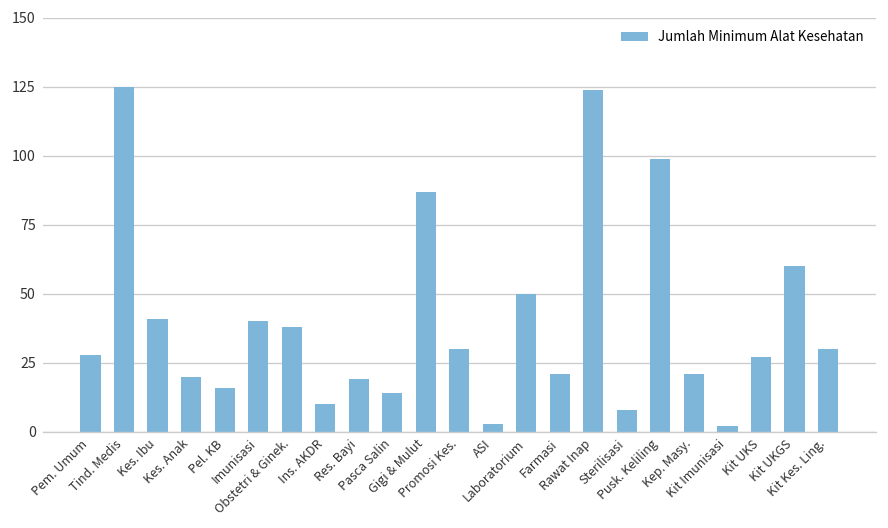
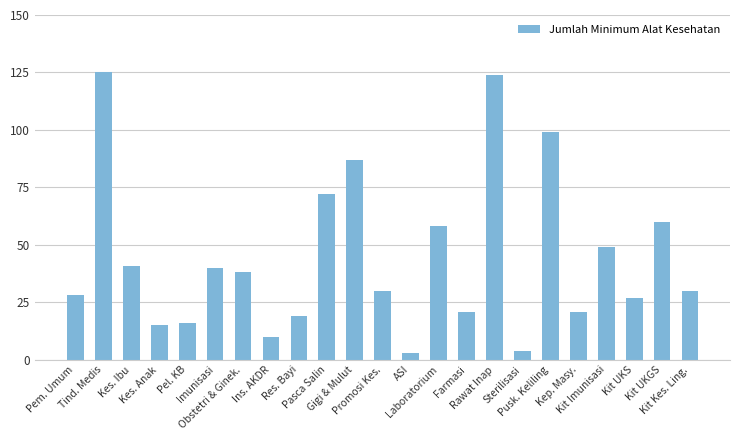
Kes. Anak: 20 -> 15
Pasca Salin: 14 -> 72
Laboratorium: 50 -> 58
Sterilisasi: 8 -> 4
Kit Imunisasi: 2 -> 49
